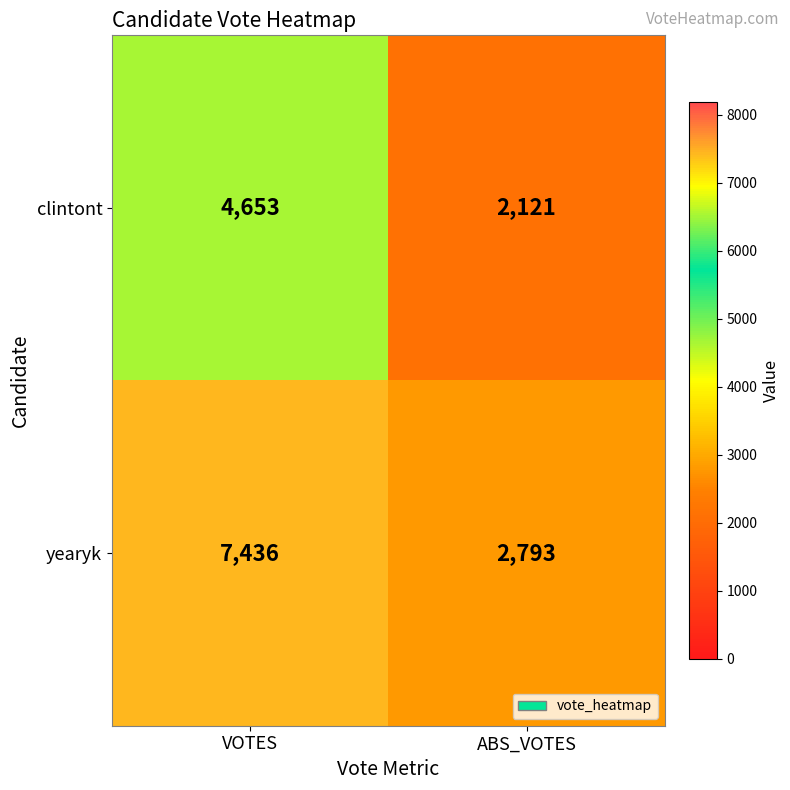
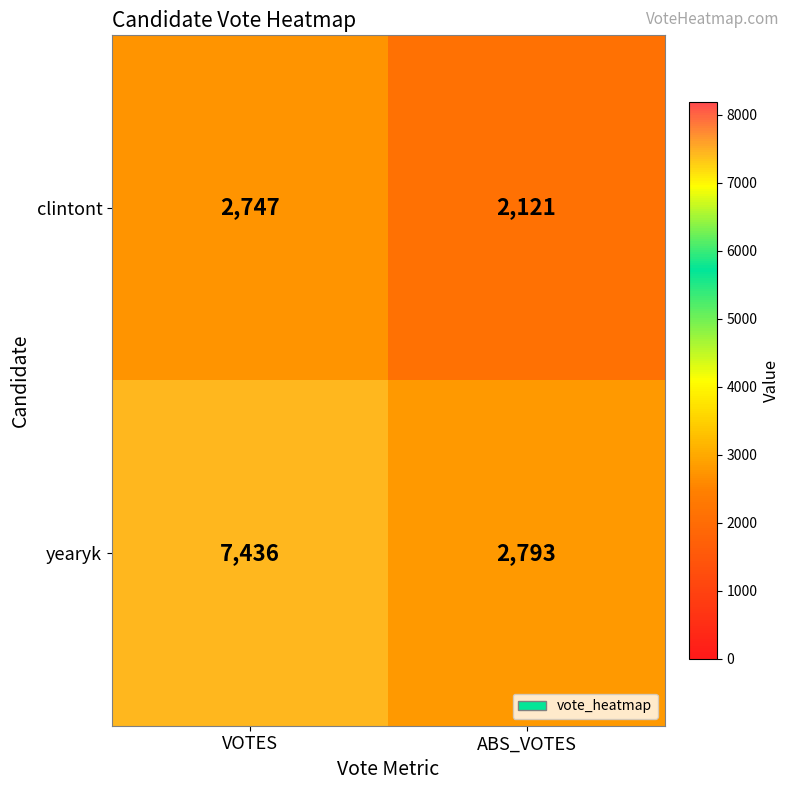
clintont, VOTES: 4,653 -> 2,747
